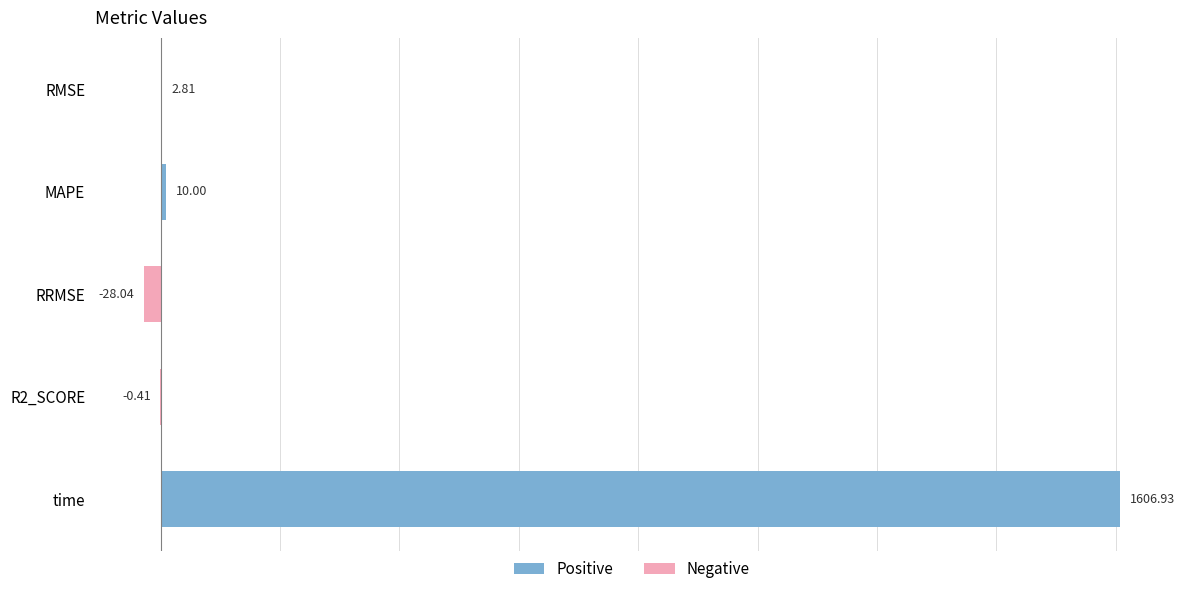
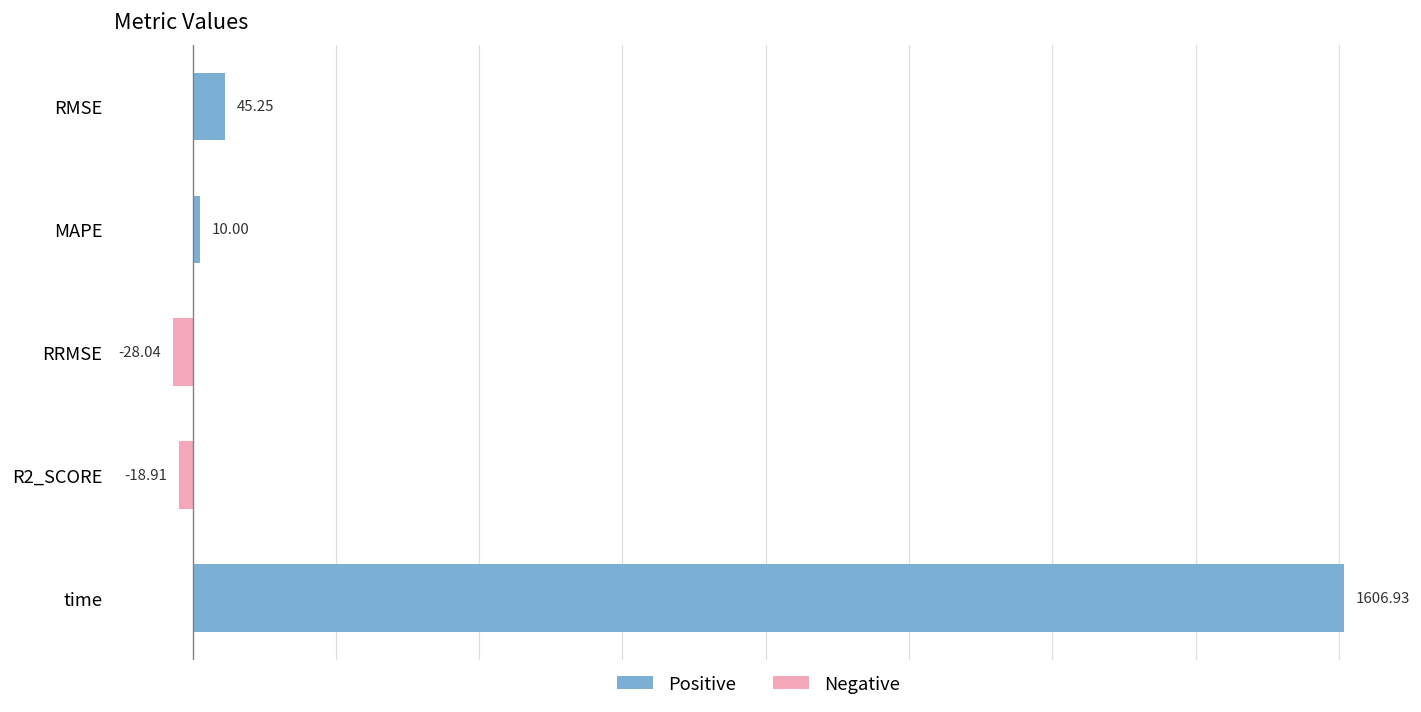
RMSE: 2.81 -> 45.25
R2_SCORE: -0.41 -> -18.91
